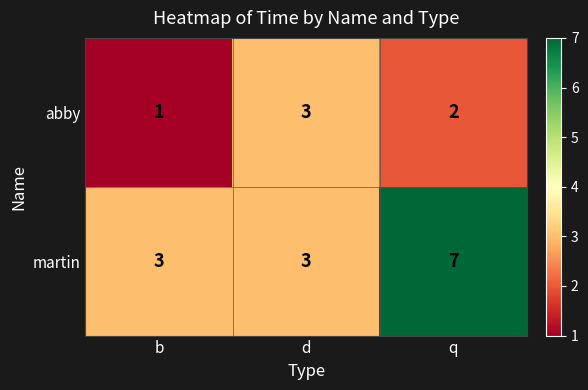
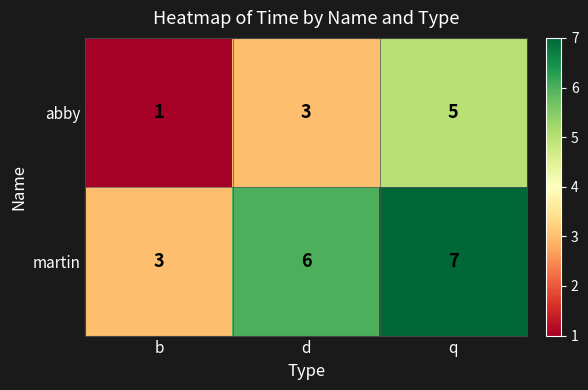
abby, q: 2 -> 5
martin, d: 3 -> 6
